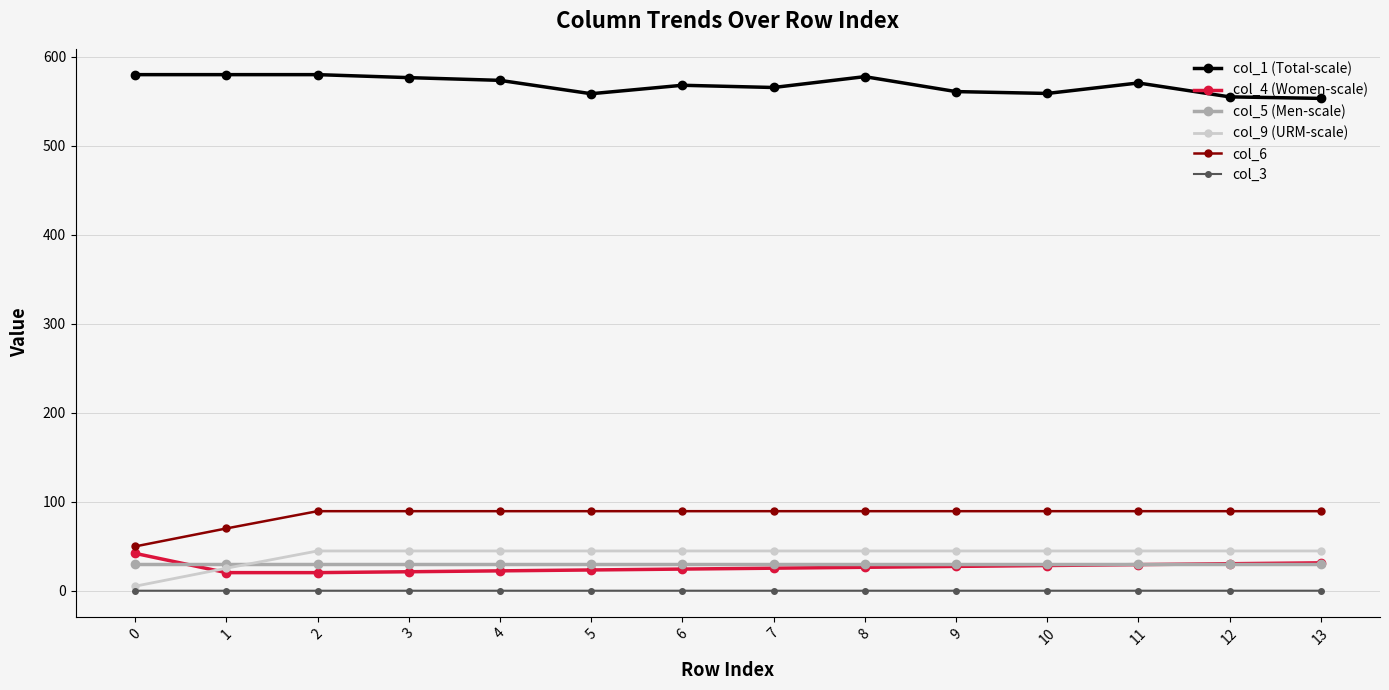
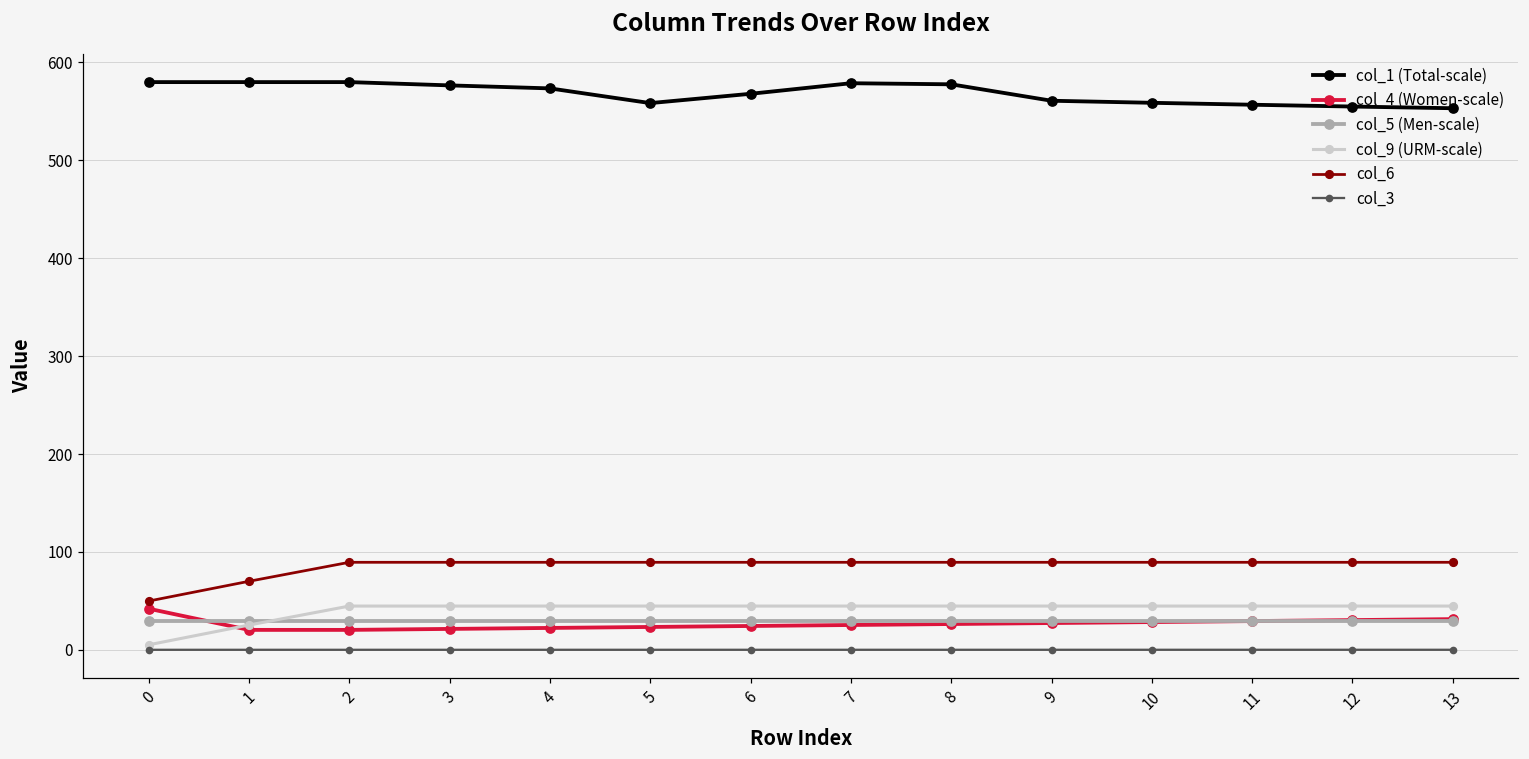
col_1 (Total-scale), 7: 570 -> 580
col_1 (Total-scale), 11: 570 -> 560
